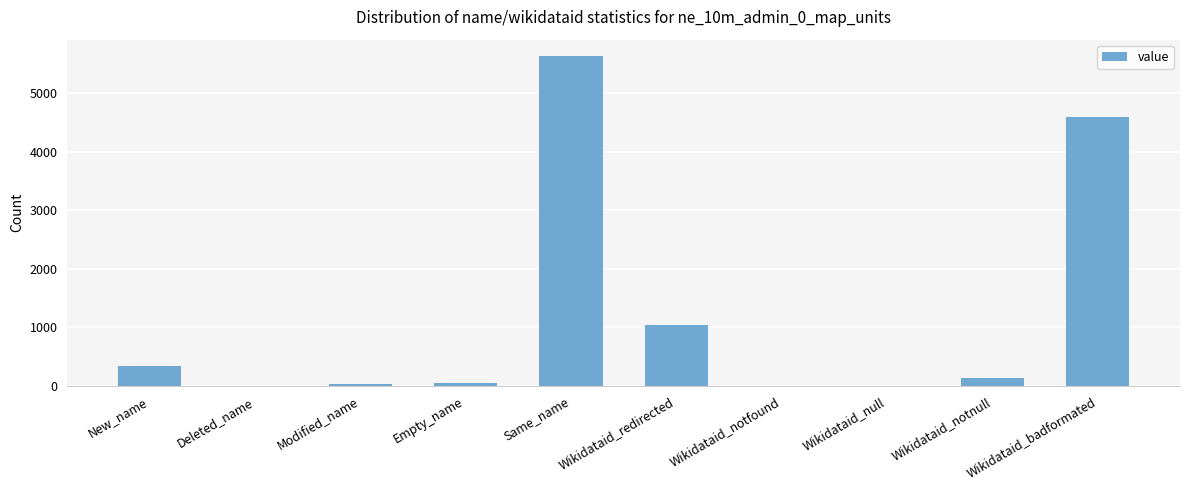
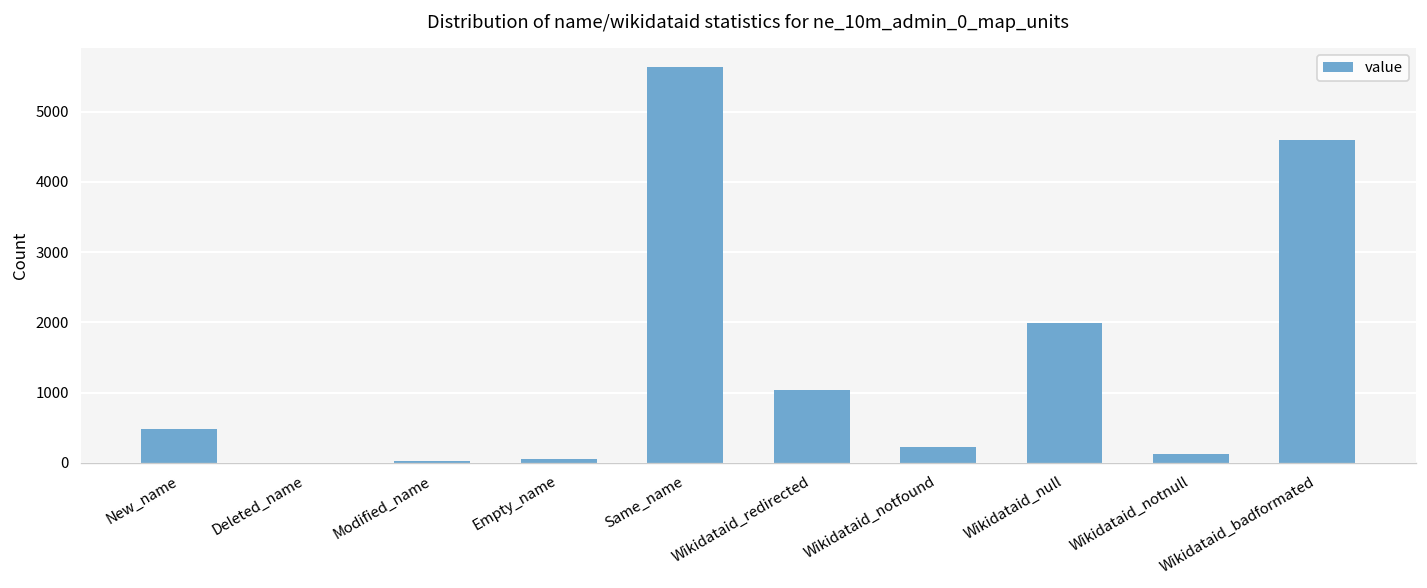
New_name: 300 -> 500
Wikidataid_notfound: 0 -> 200
Wikidataid_null: 0 -> 2000
